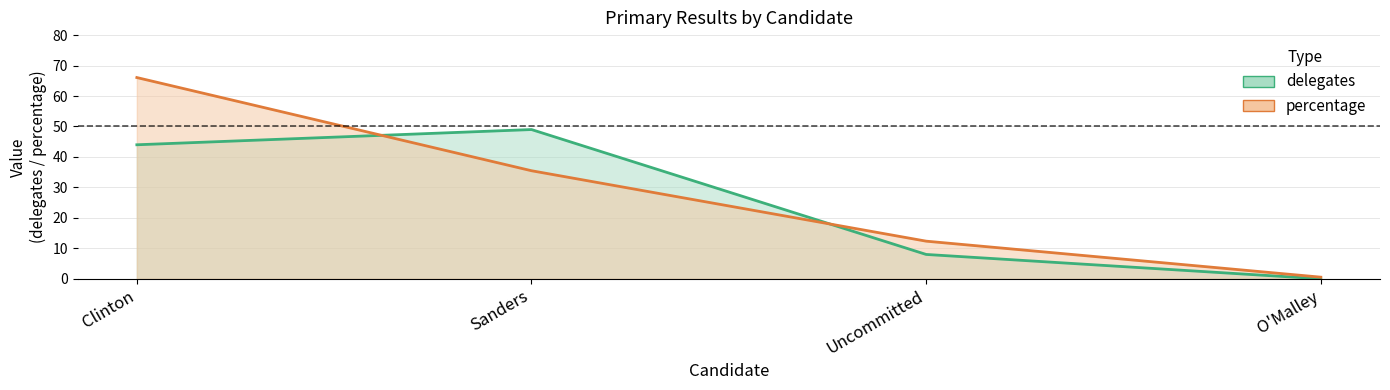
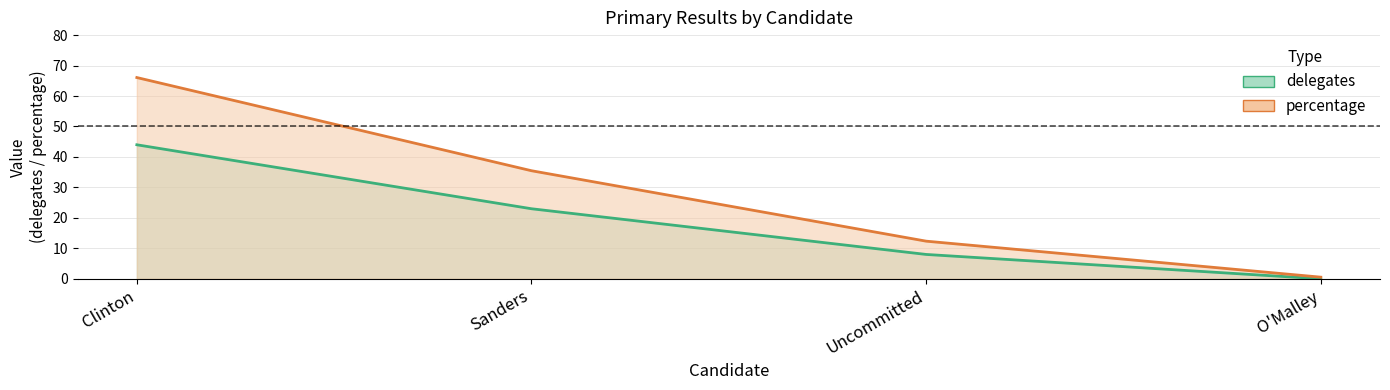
delegates, Sanders: 49 -> 23
